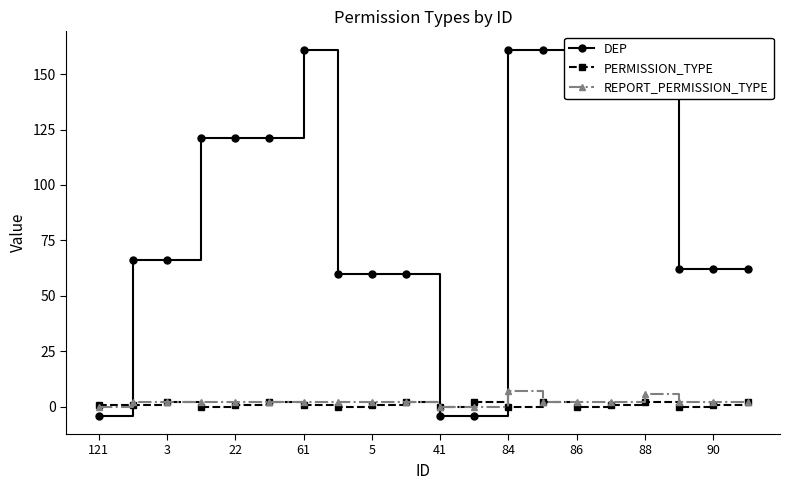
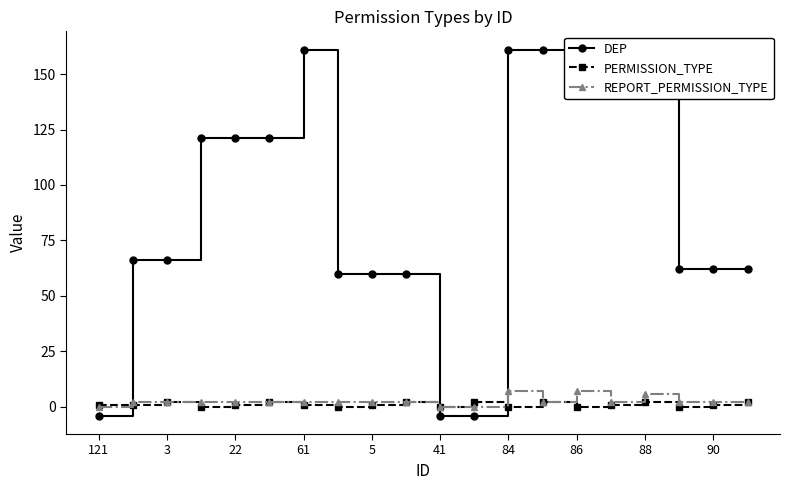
REPORT_PERMISSION_TYPE, 86: 2 -> 7
